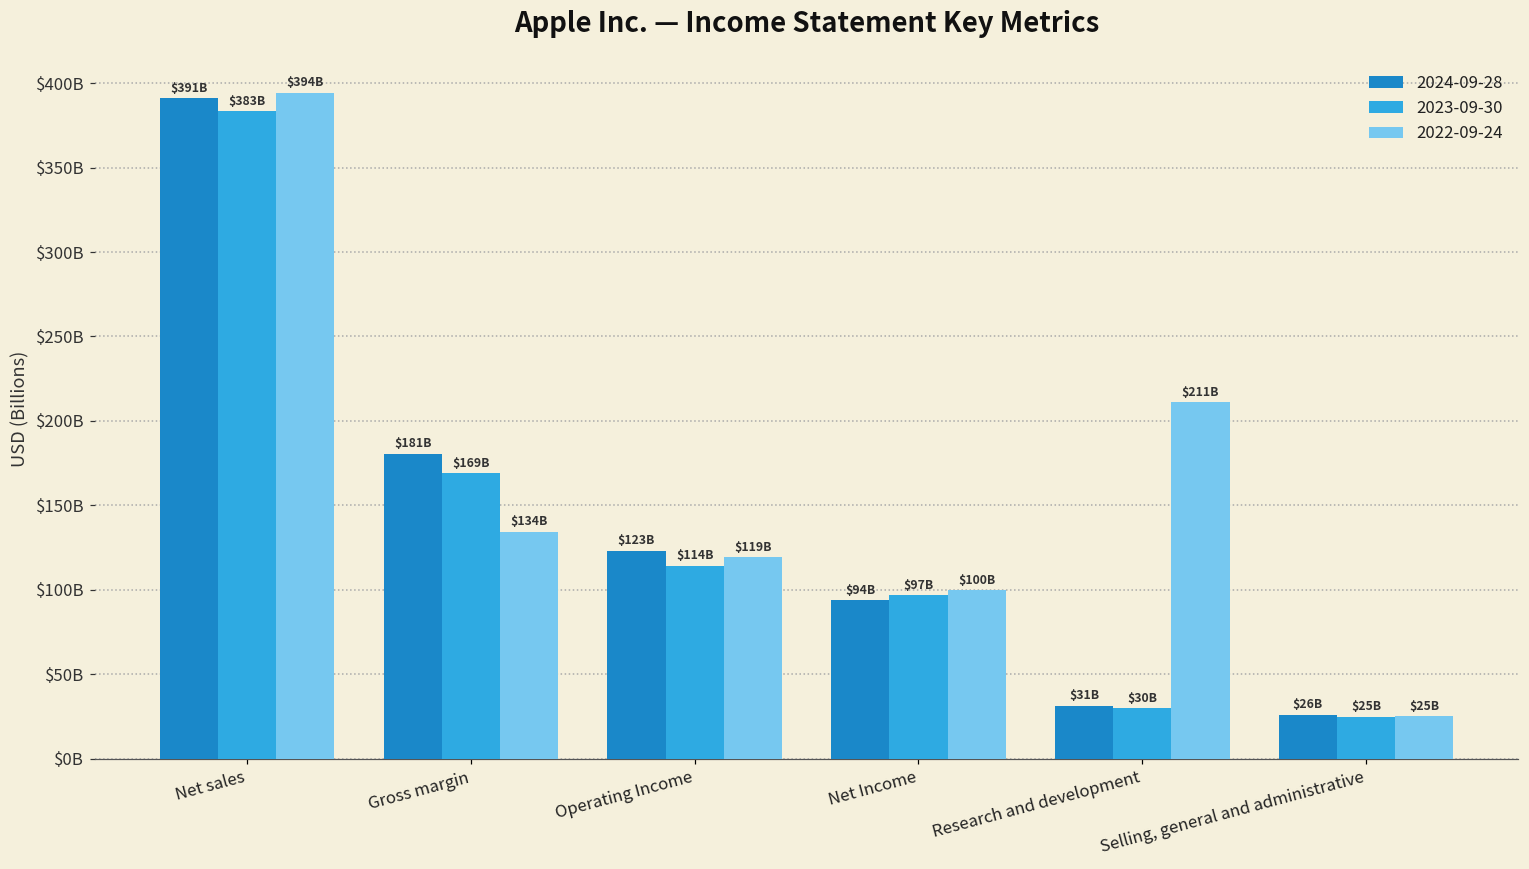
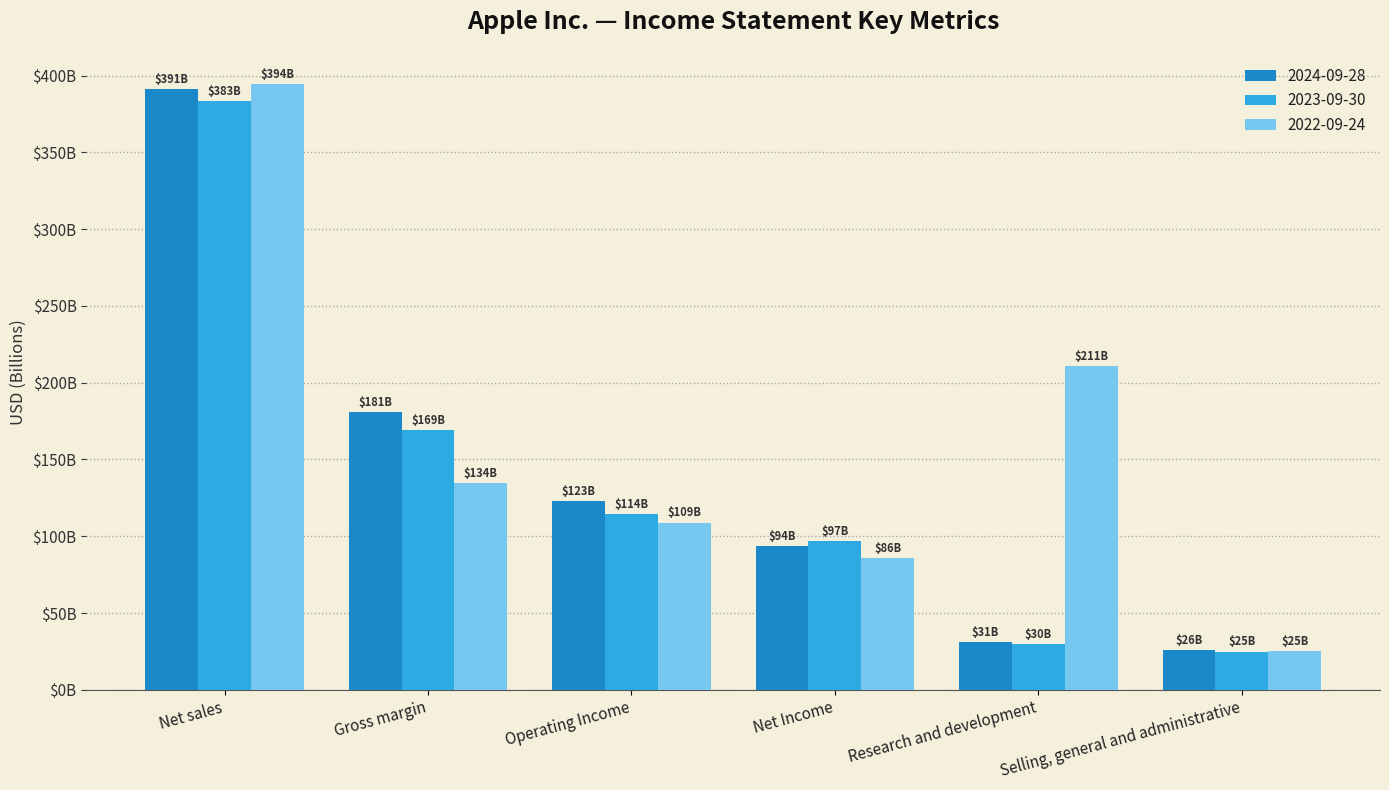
2022-09-24, Operating Income: $119B -> $109B
2022-09-24, Net Income: $100B -> $86B
